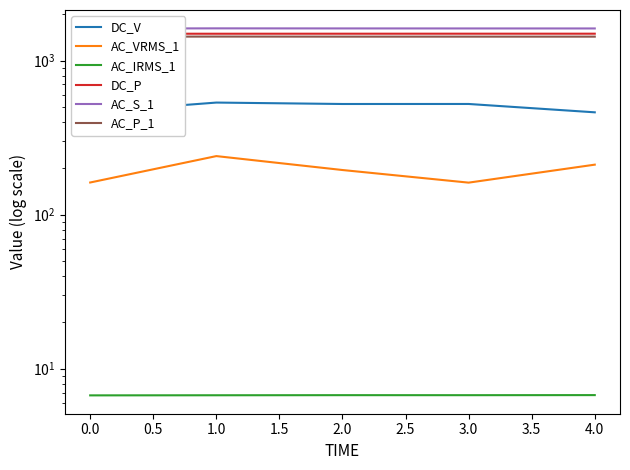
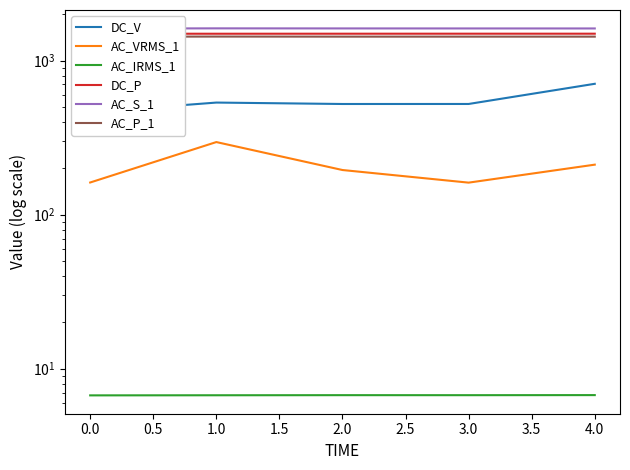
AC_VRMS_1, 1.0: 240 -> 300
DC_V, 4.0: 460 -> 700
